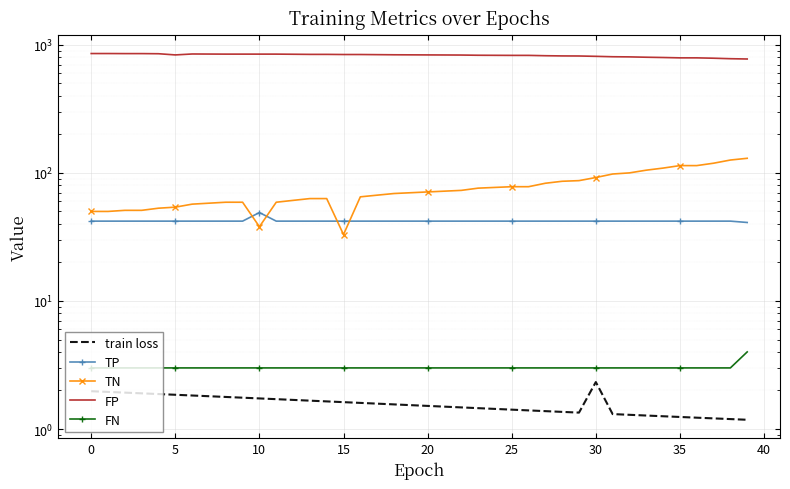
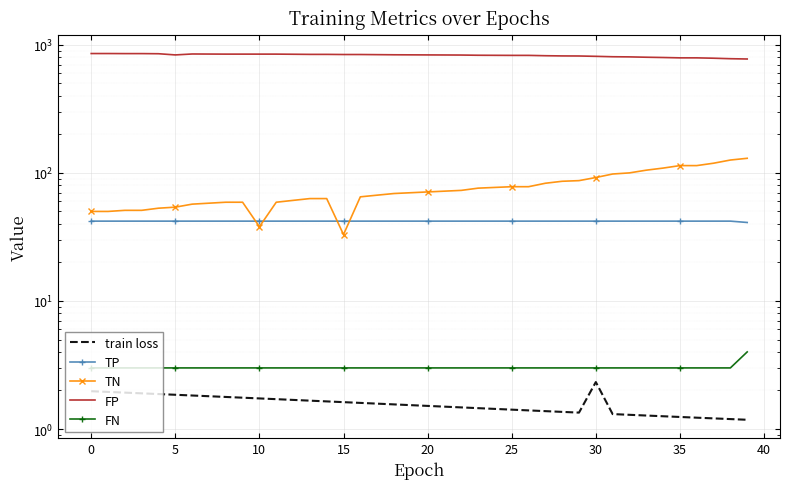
TP, 10: 49 -> 42
